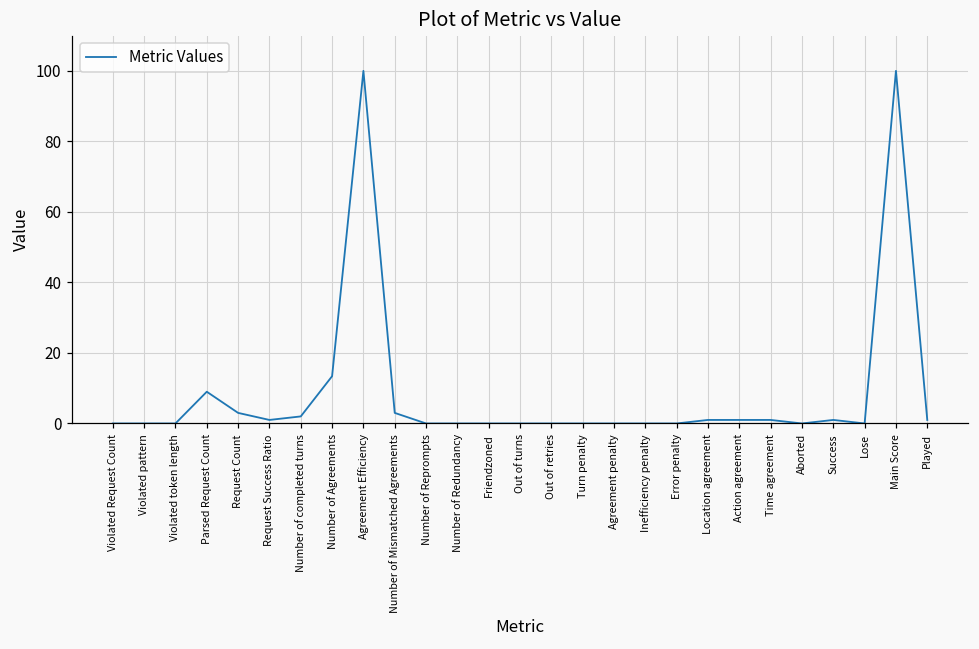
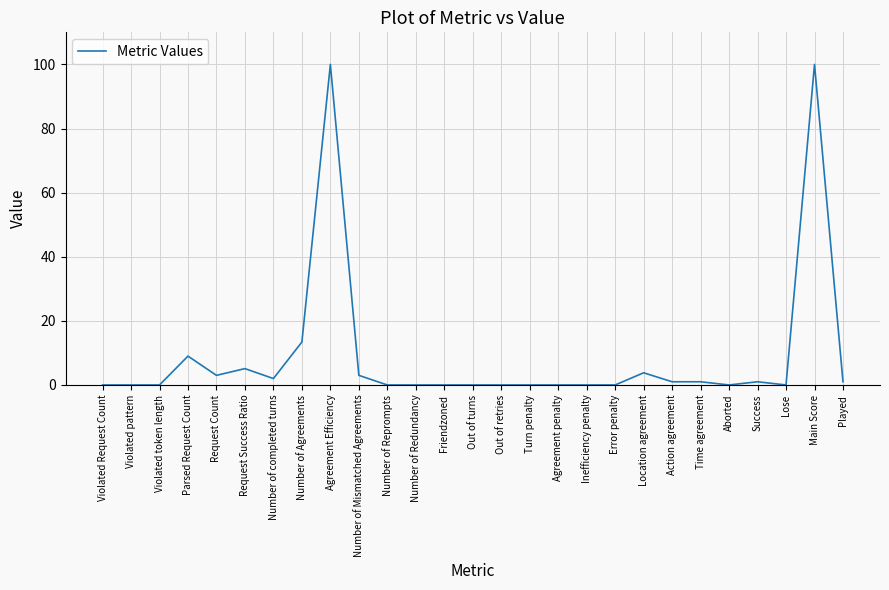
Request Success Ratio: 1 -> 5
Location agreement: 1 -> 4
